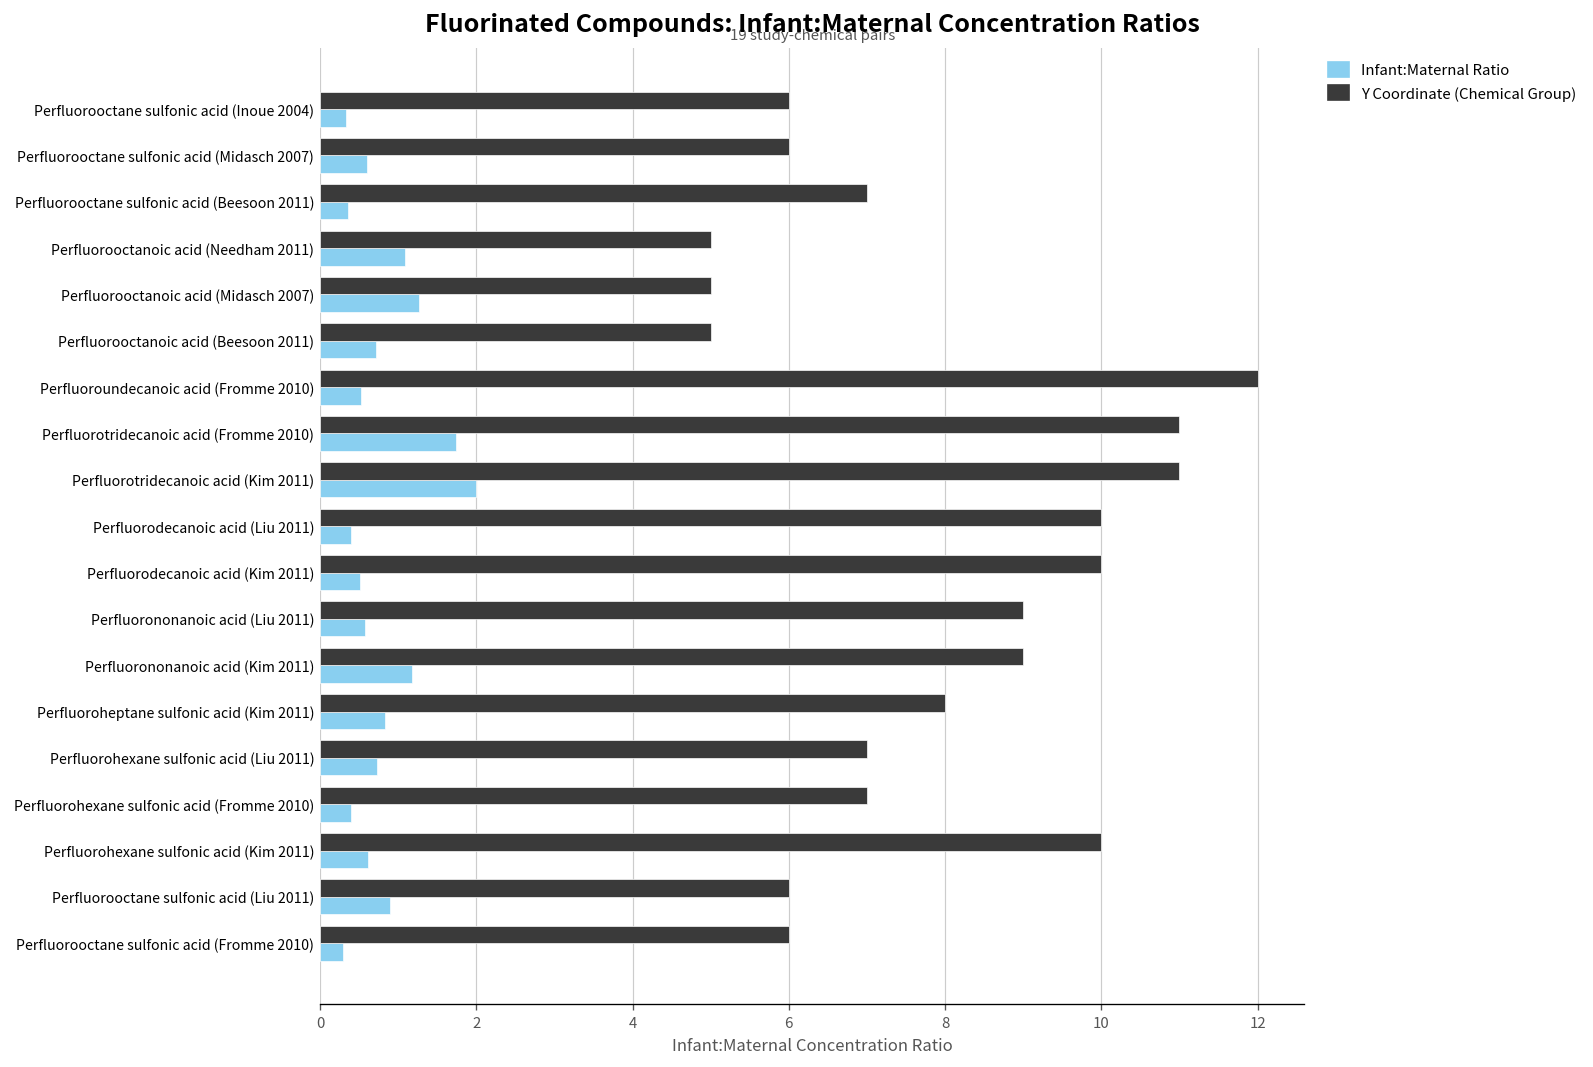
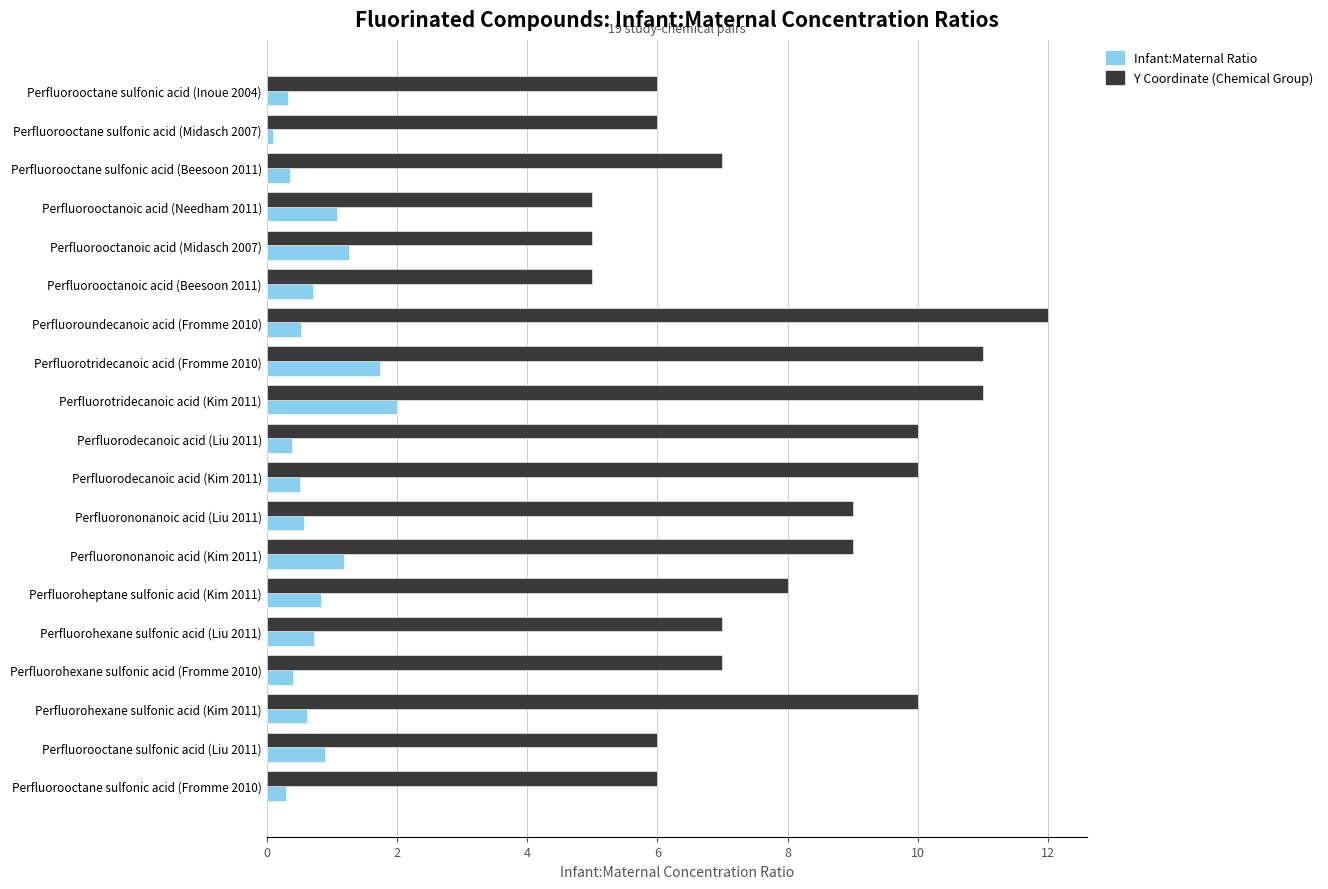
Infant:Maternal Ratio, Perfluorooctane sulfonic acid (Midasch 2007): 0.6 -> 0.1
